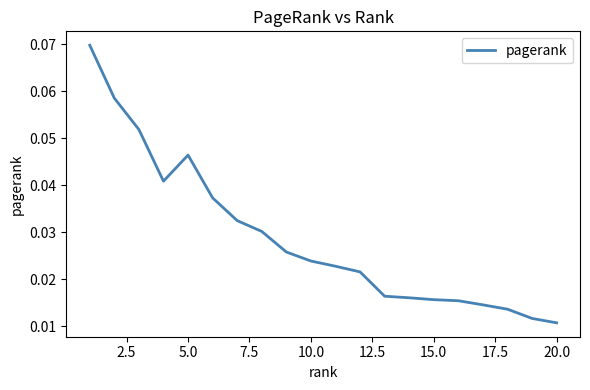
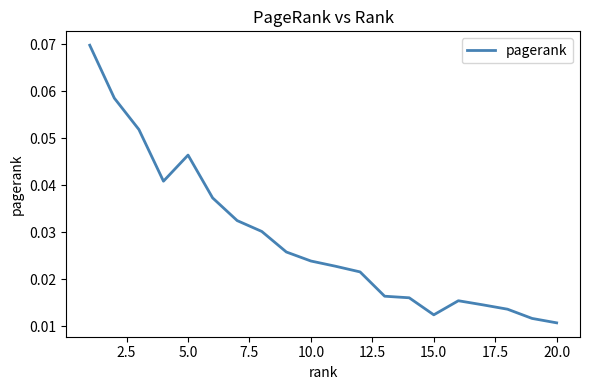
15.0: 0.016 -> 0.012
